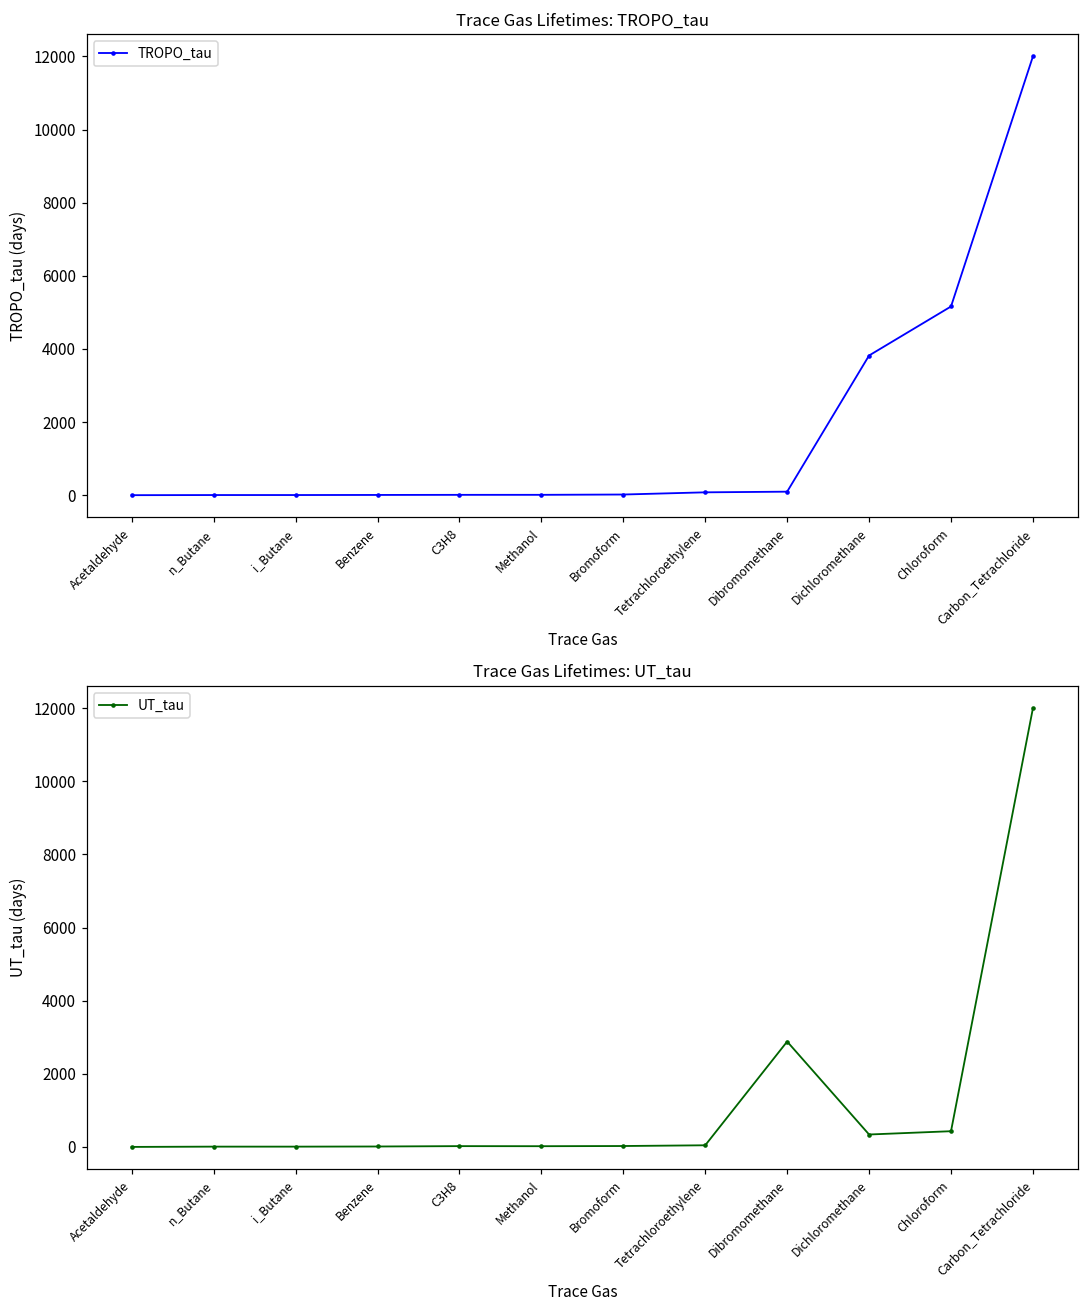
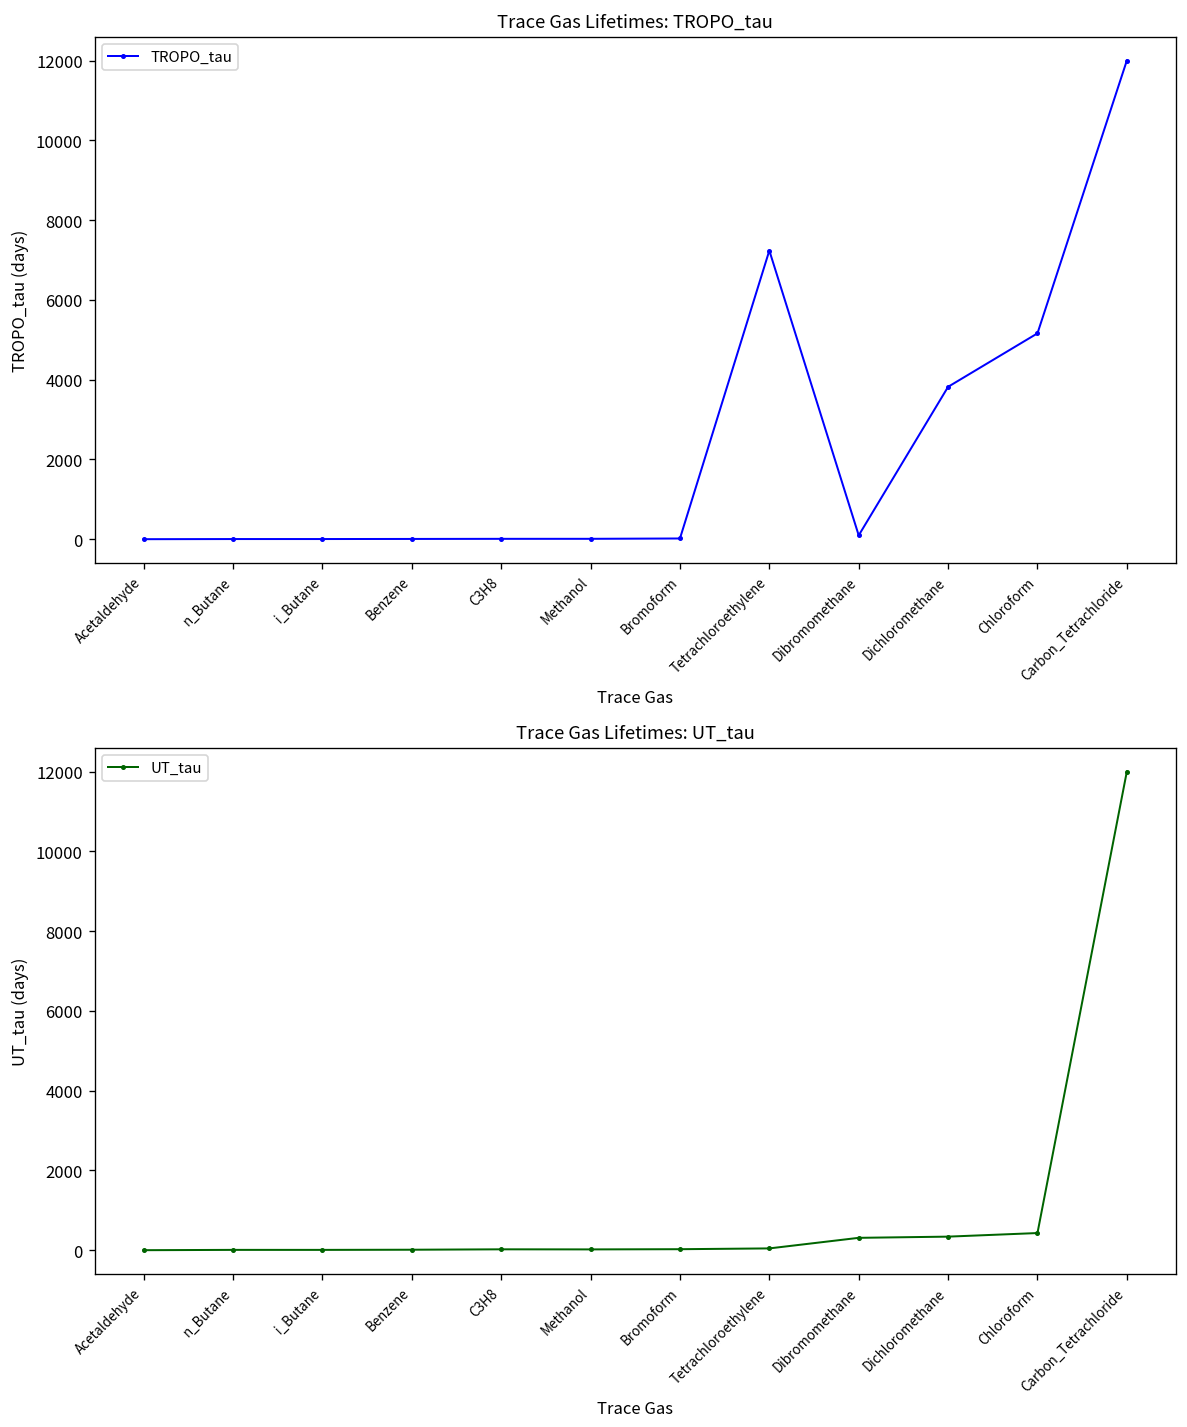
Trace Gas Lifetimes: TROPO_tau, Tetrachloroethylene: 100 -> 7200
Trace Gas Lifetimes: UT_tau, Dibromomethane: 2900 -> 300
